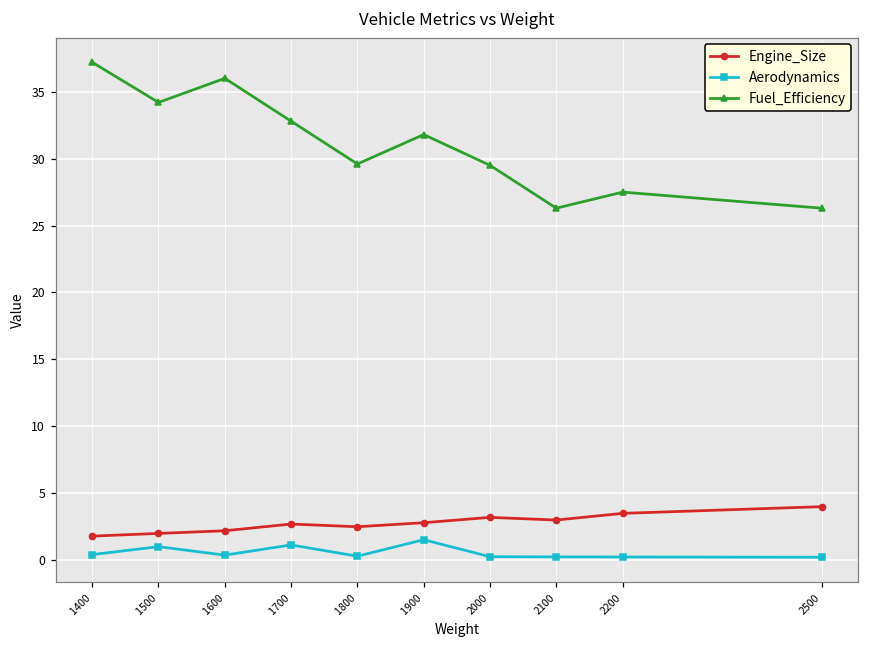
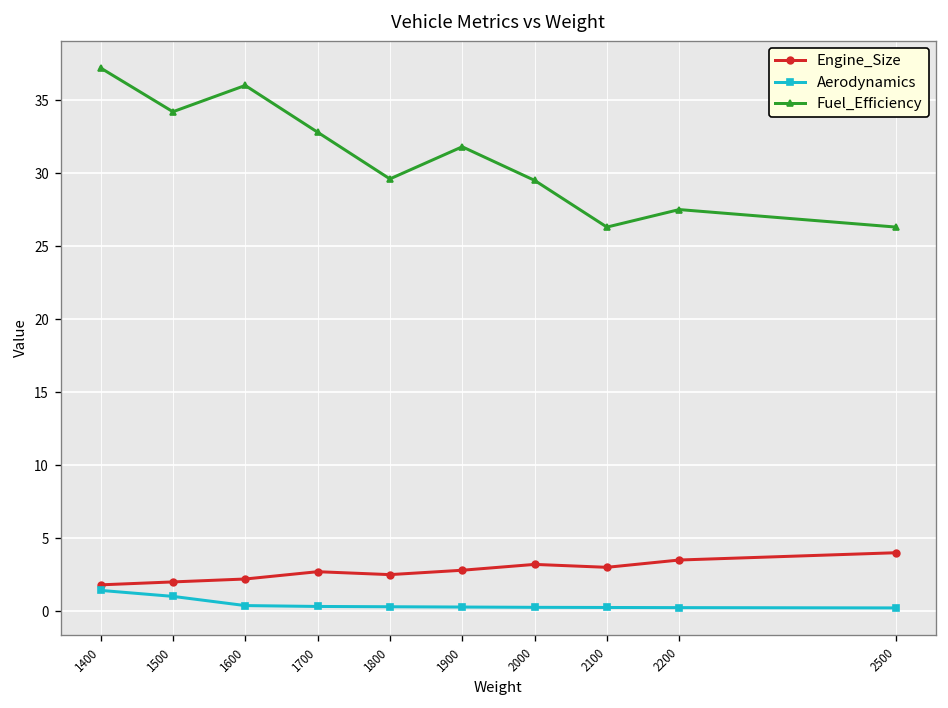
Aerodynamics, 1400: 0.4 -> 1.4
Aerodynamics, 1700: 1.1 -> 0.3
Aerodynamics, 1900: 1.5 -> 0.3
